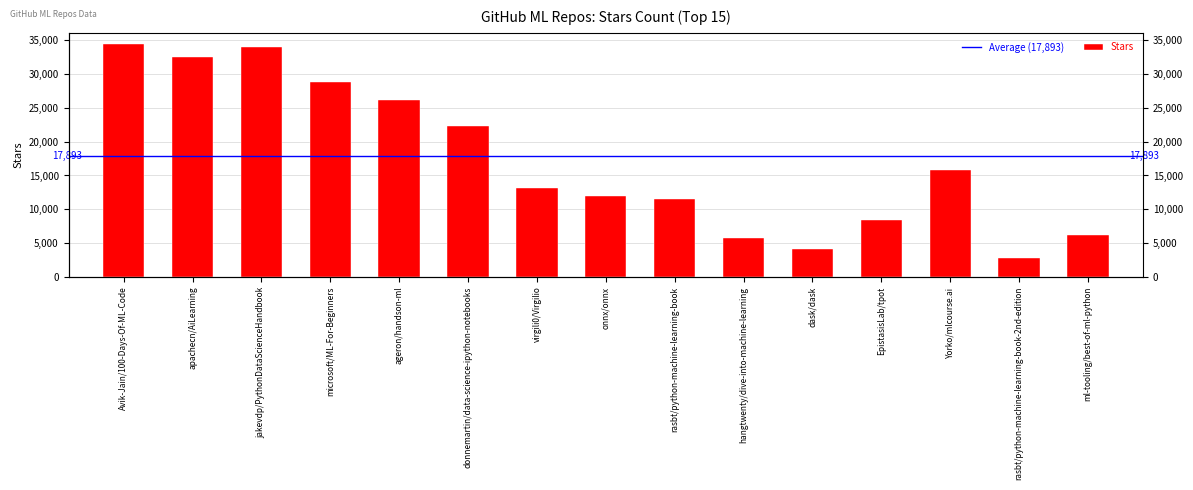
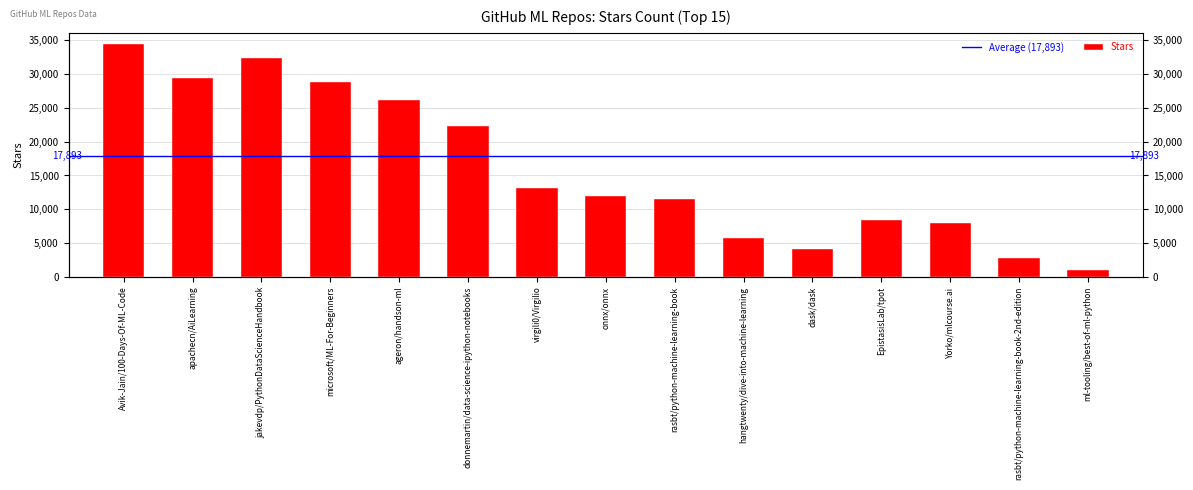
apachecn/AiLearning: 33,000 -> 29,000
jakevdp/PythonDataScienceHandbook: 34,000 -> 32,000
Yorko/mlcourse.ai: 16,000 -> 8,000
ml-tooling/best-of-ml-python: 6,000 -> 1,000
